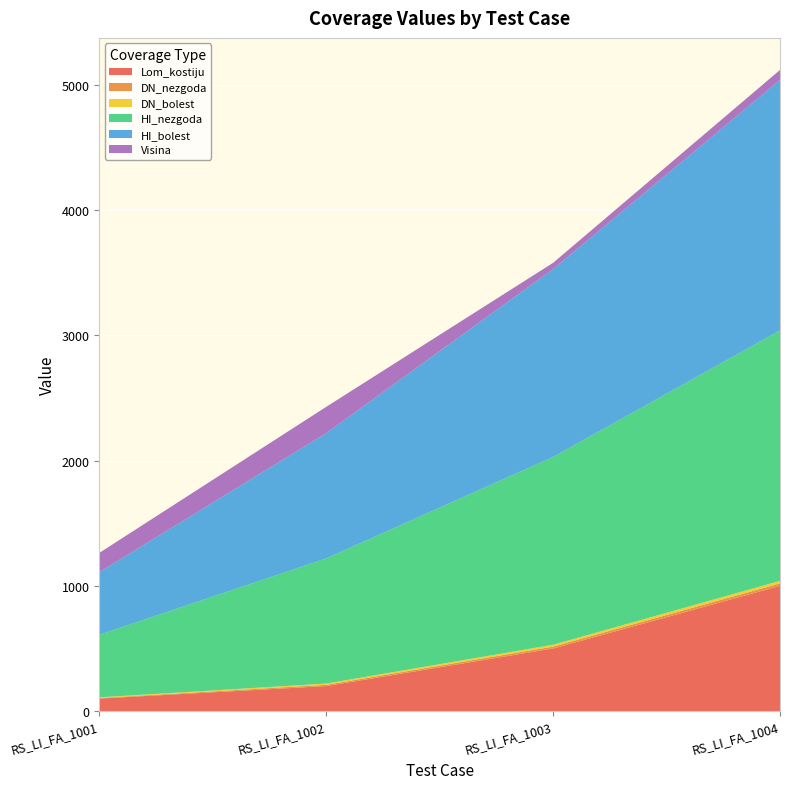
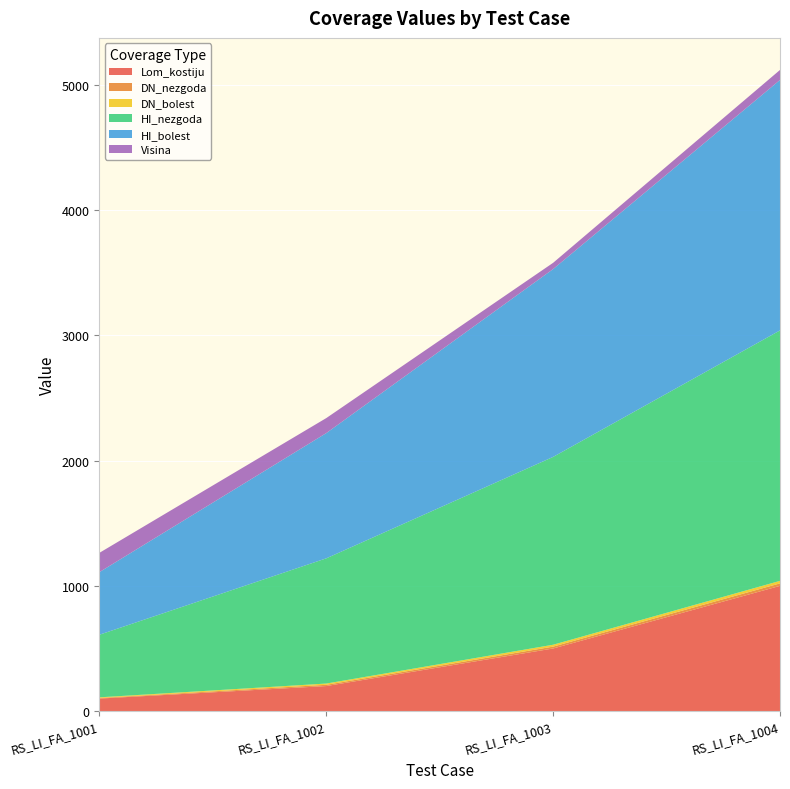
Visina, RS_LI_FA_1002: 210 -> 120
